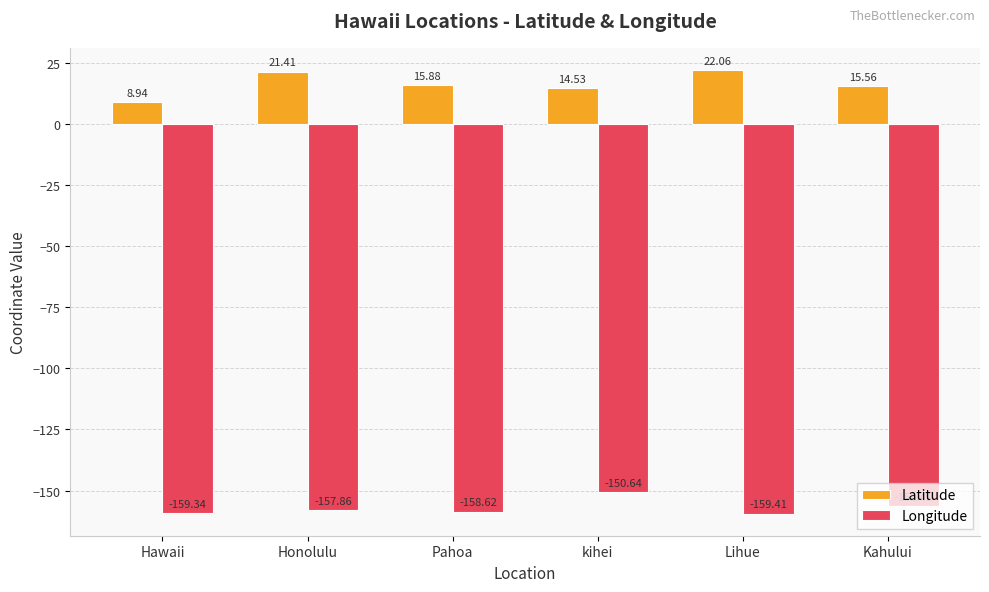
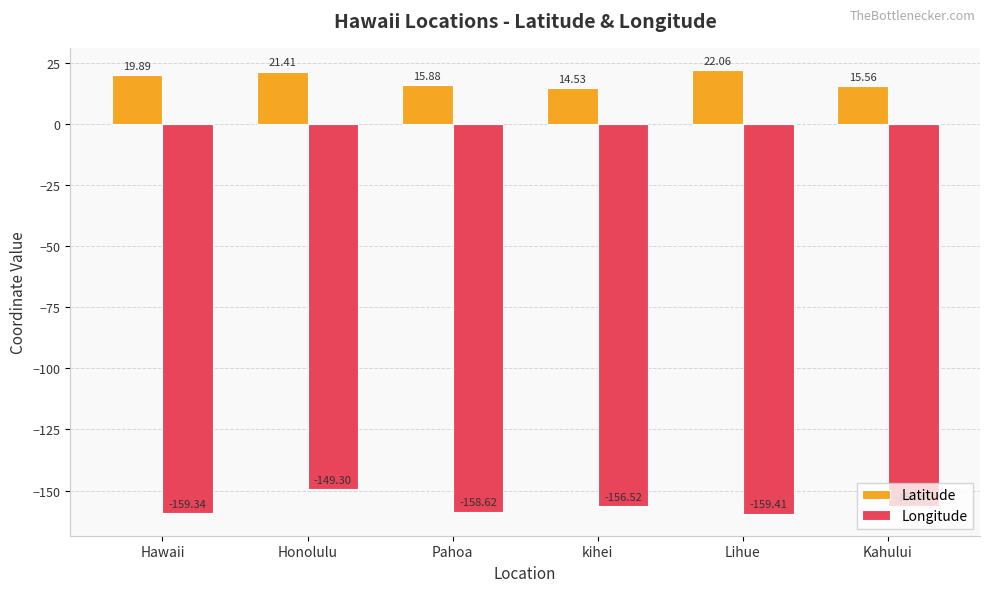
Latitude, Hawaii: 8.94 -> 19.89
Longitude, Honolulu: -157.86 -> -149.30
Longitude, kihei: -150.64 -> -156.52
